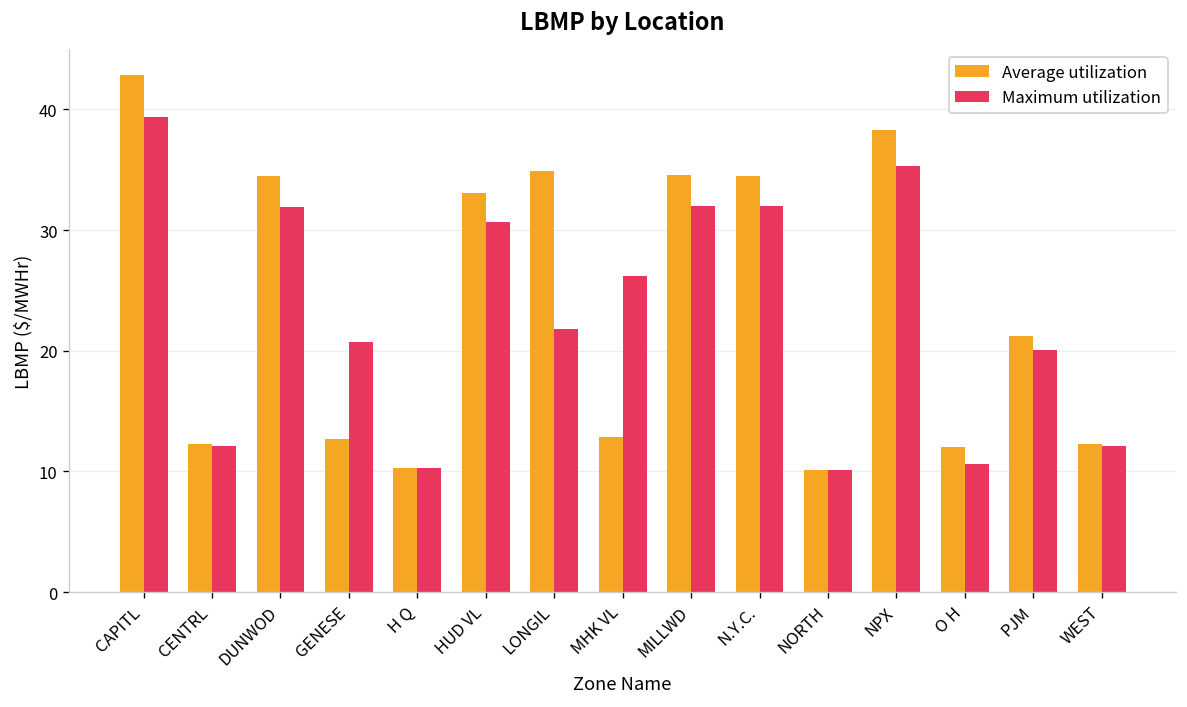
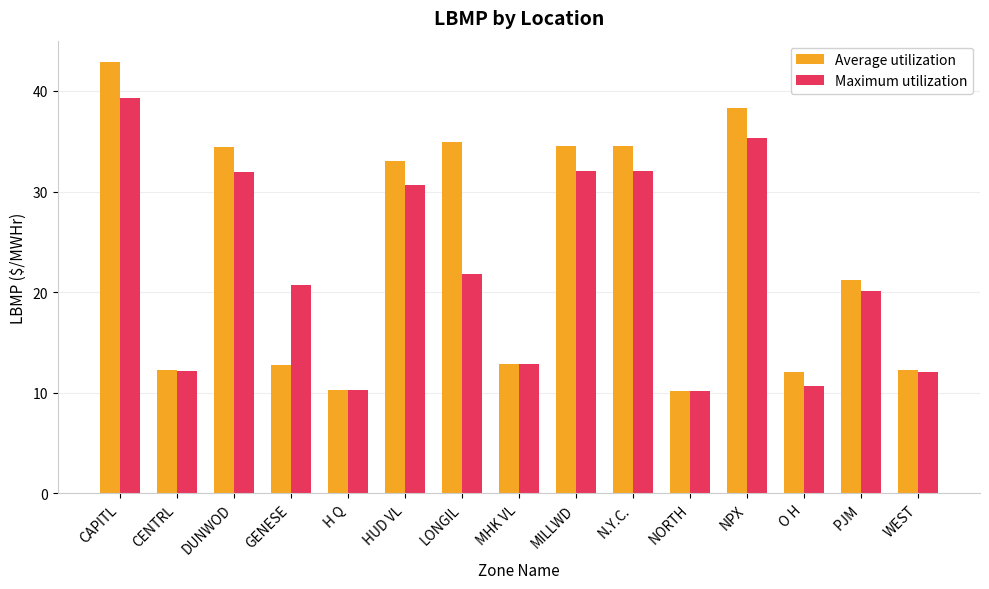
Maximum utilization, MHK VL: 26.2 -> 12.8
